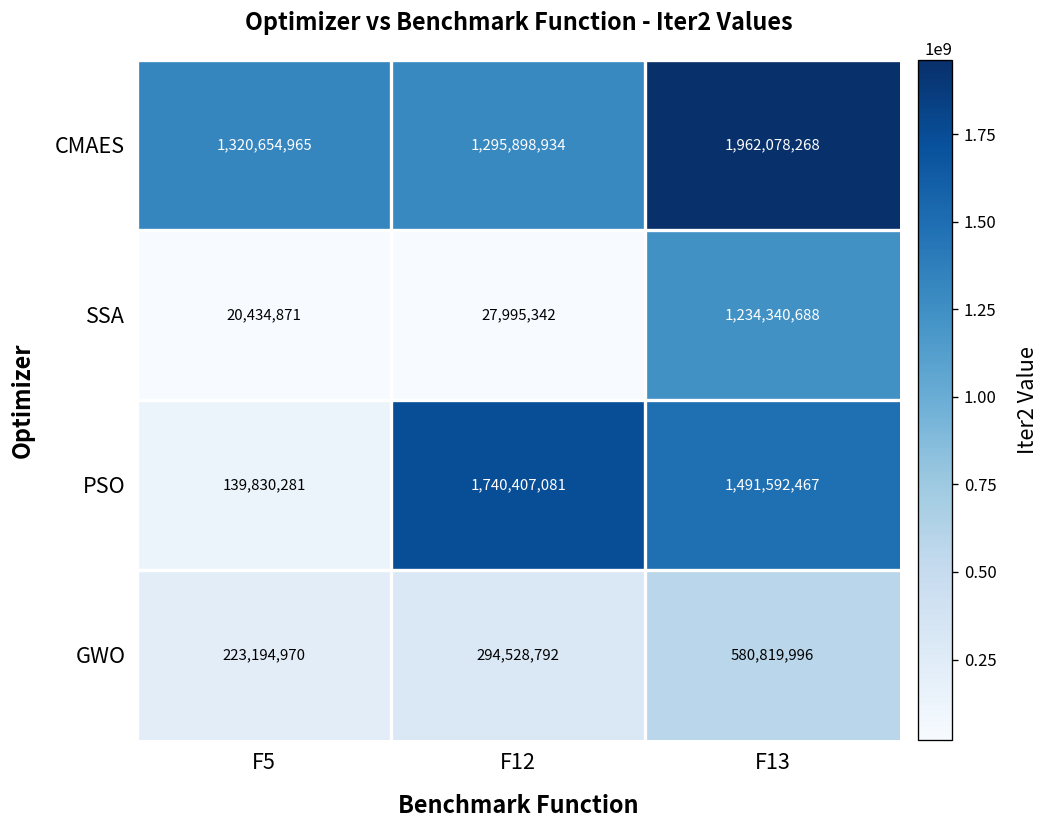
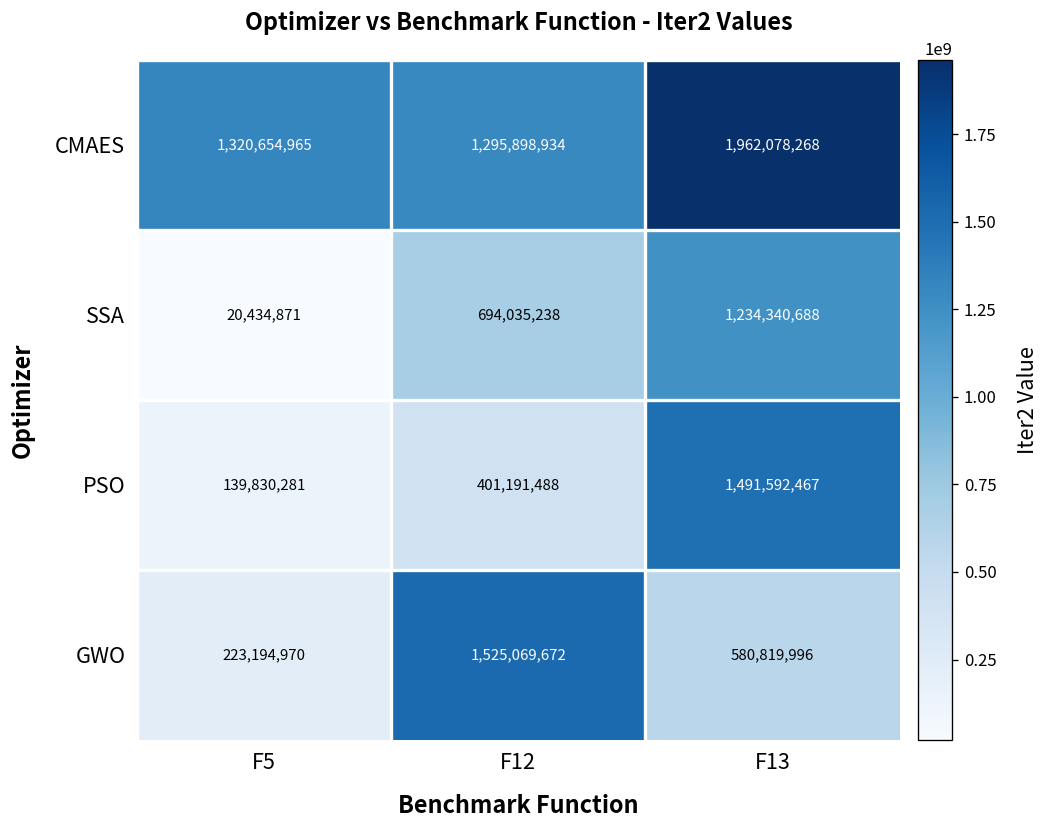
SSA, F12: 27,995,342 -> 694,035,238
PSO, F12: 1,740,407,081 -> 401,191,488
GWO, F12: 294,528,792 -> 1,525,069,672
